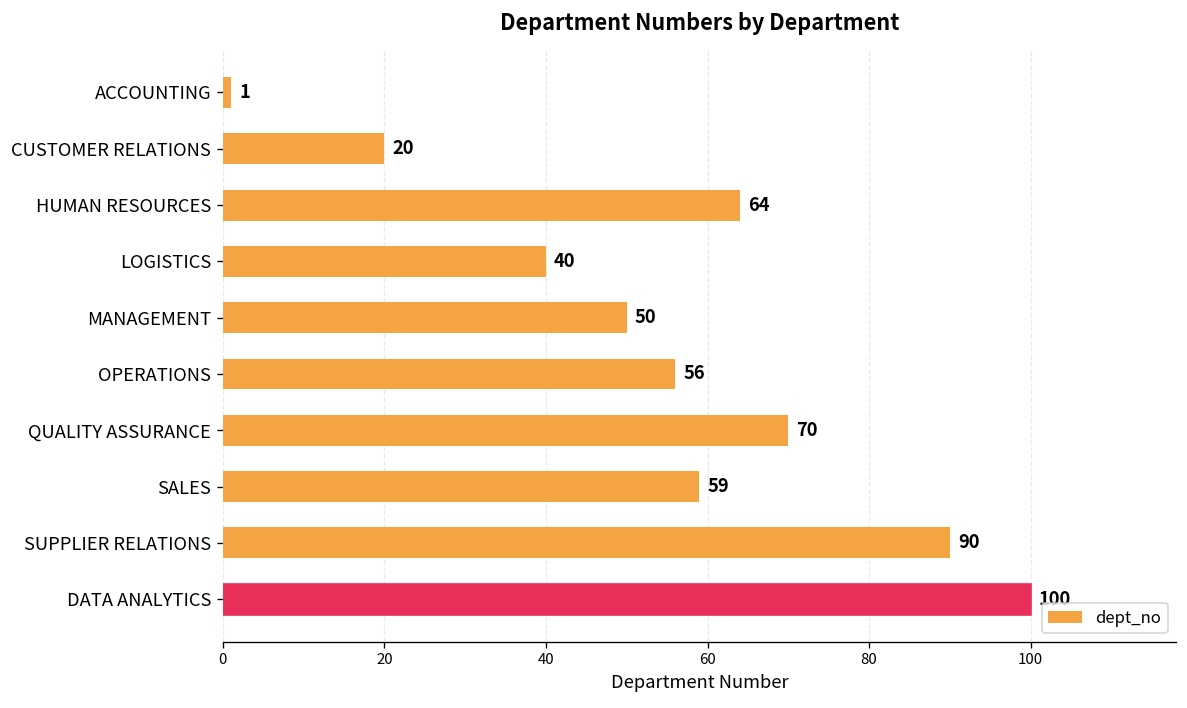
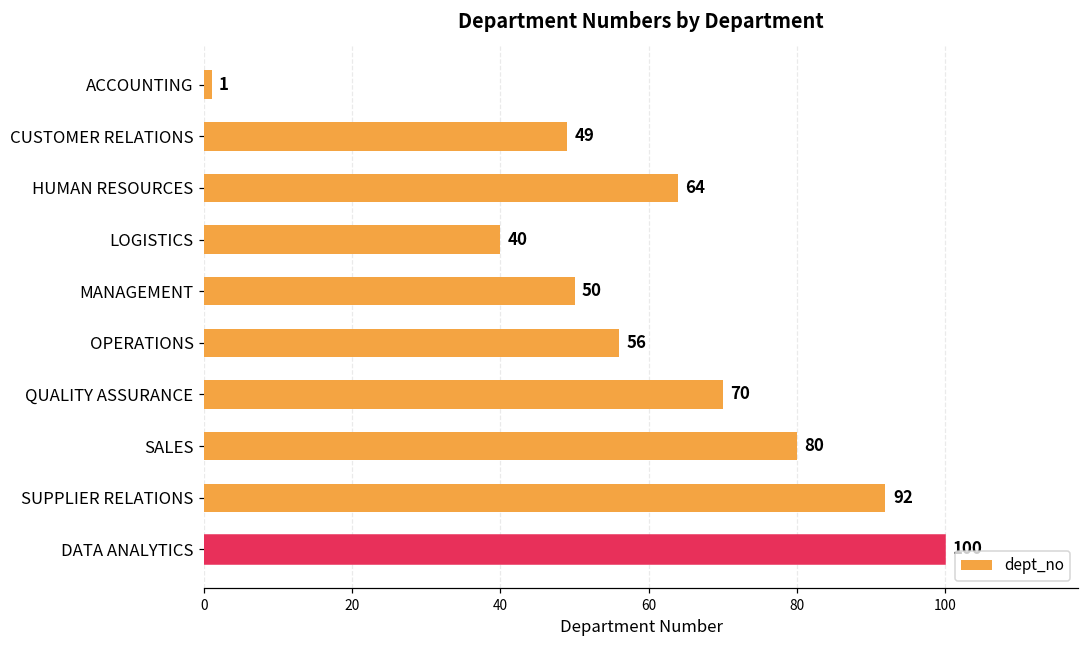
CUSTOMER RELATIONS: 20 -> 49
SALES: 59 -> 80
SUPPLIER RELATIONS: 90 -> 92
